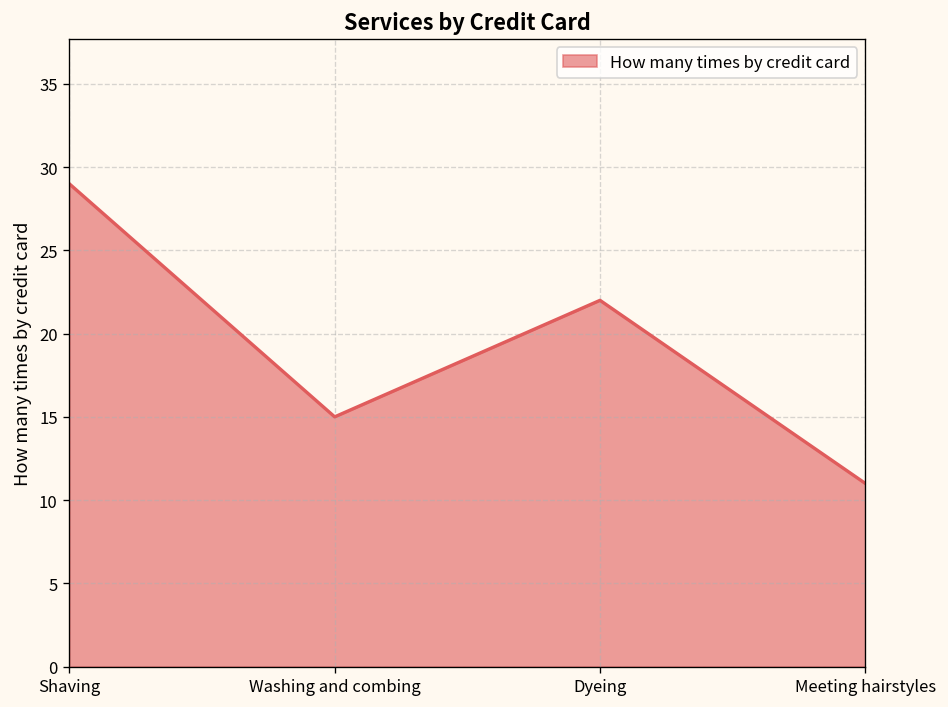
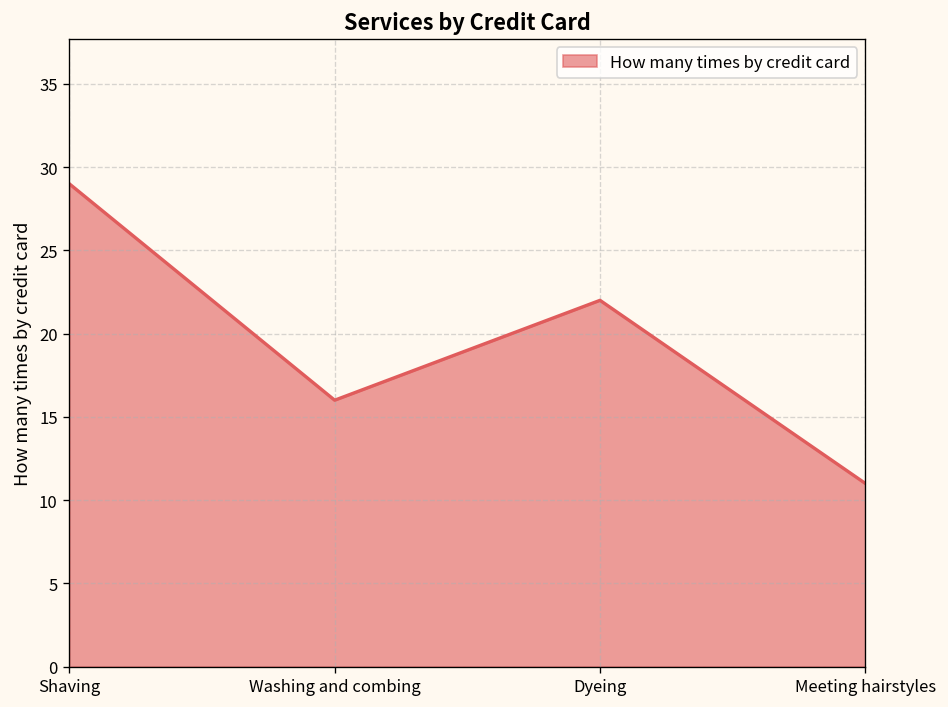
Washing and combing: 15 -> 16
